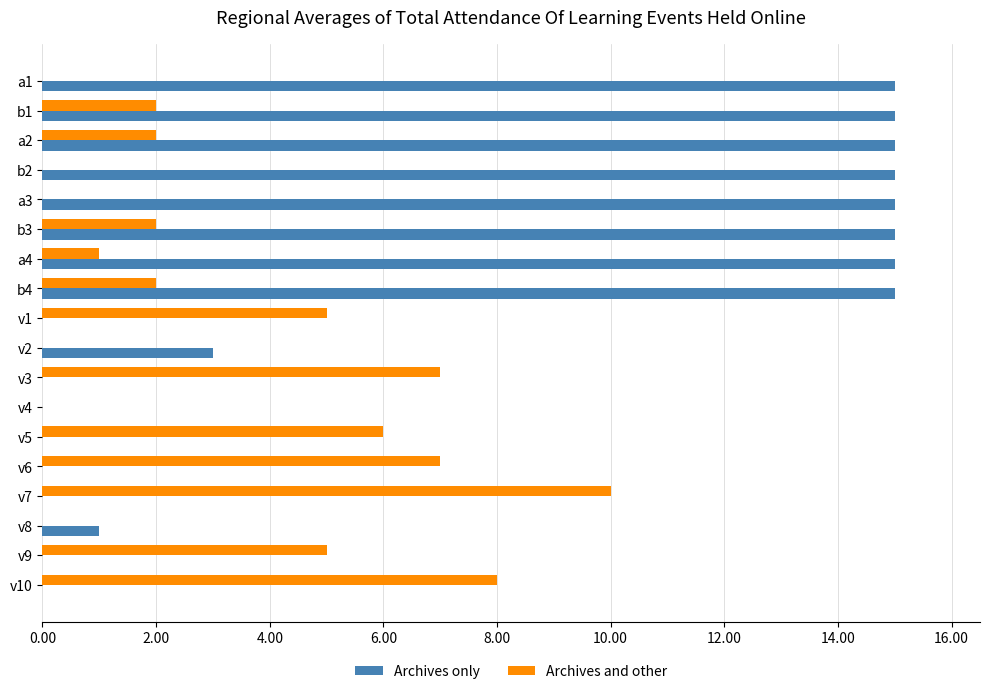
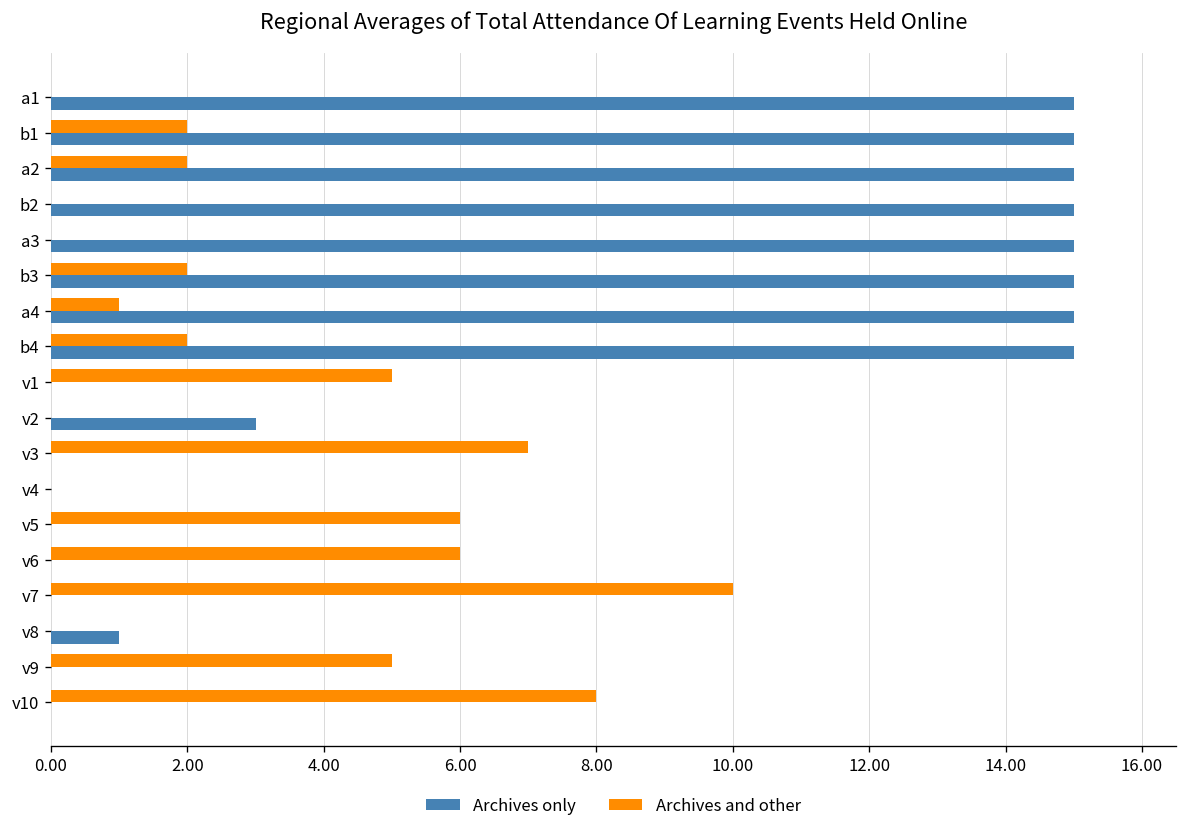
Archives and other, v6: 7 -> 6
